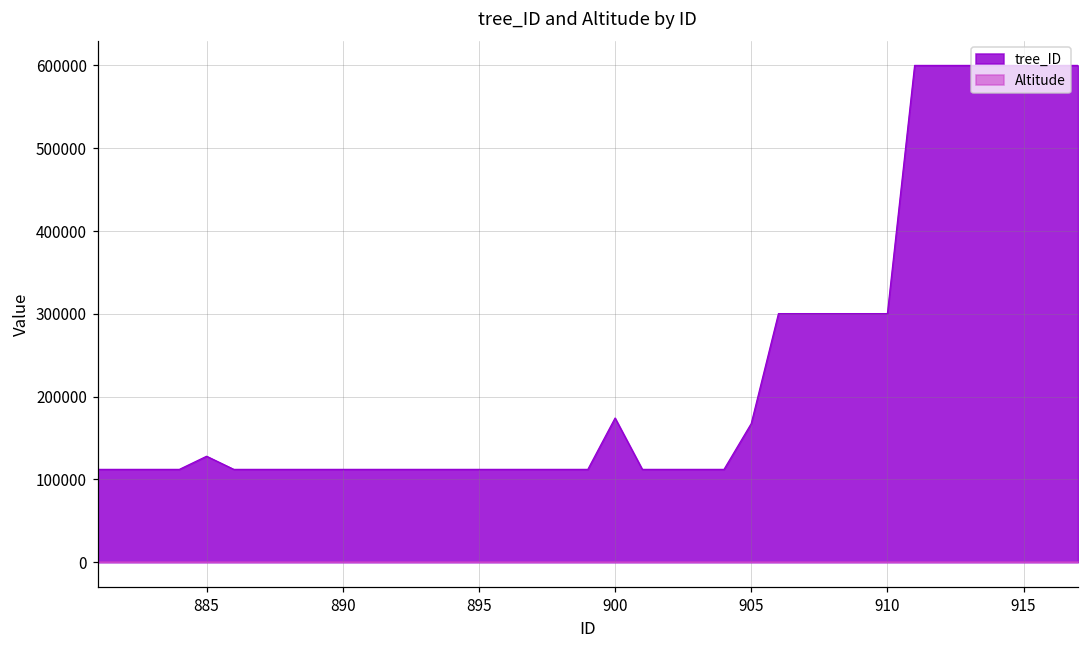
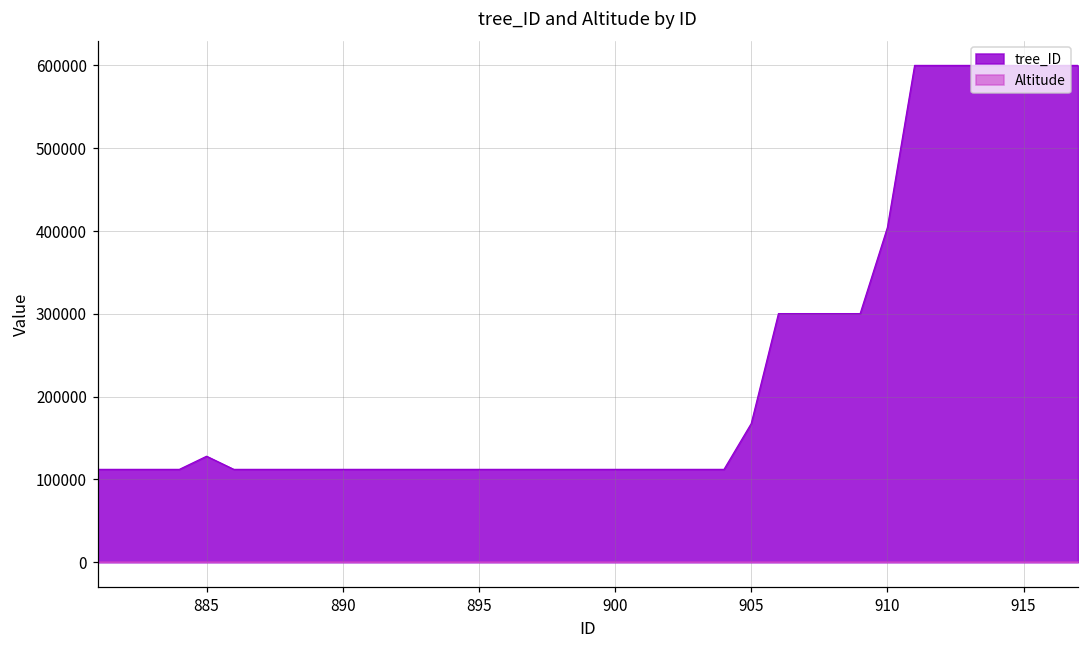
tree_ID, 900: 170000 -> 110000
tree_ID, 910: 300000 -> 400000
